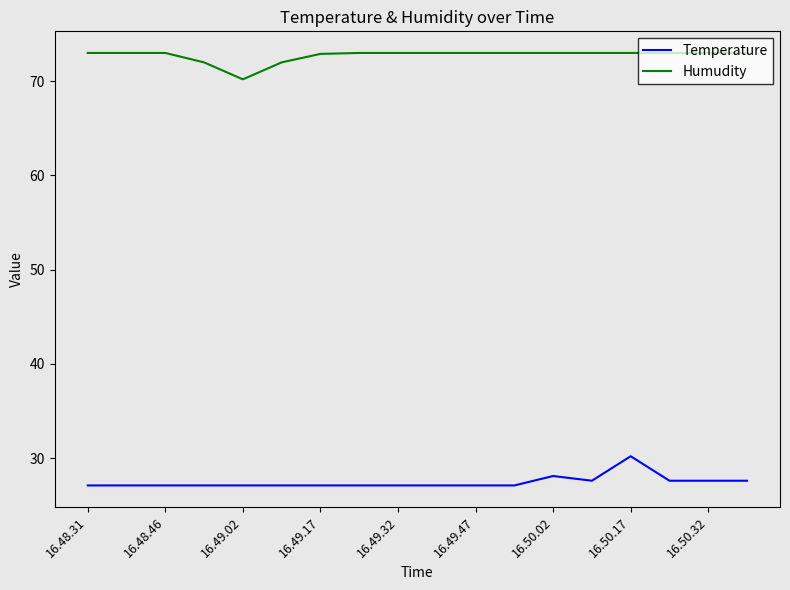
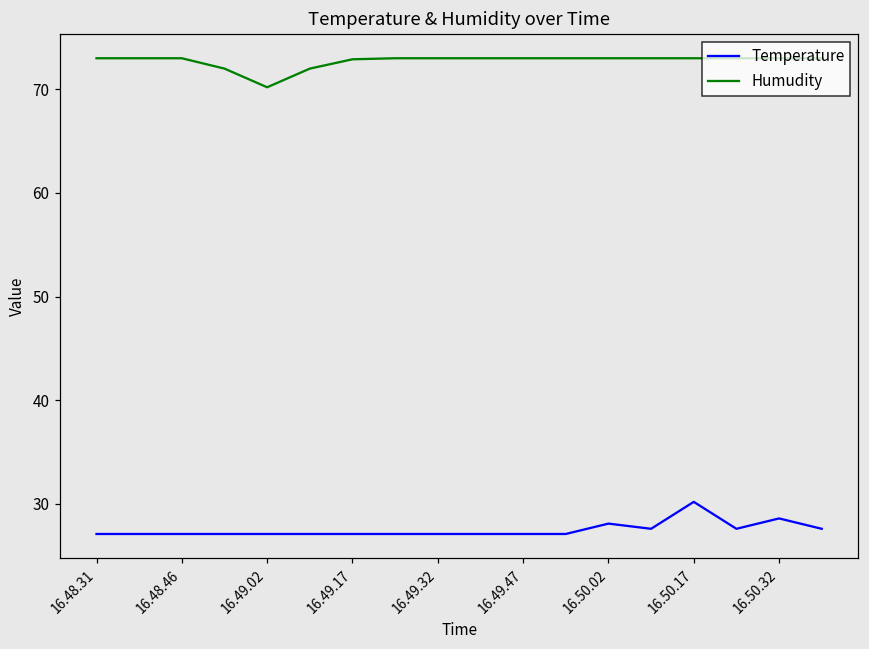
Temperature, 16.50.32: 28 -> 29
